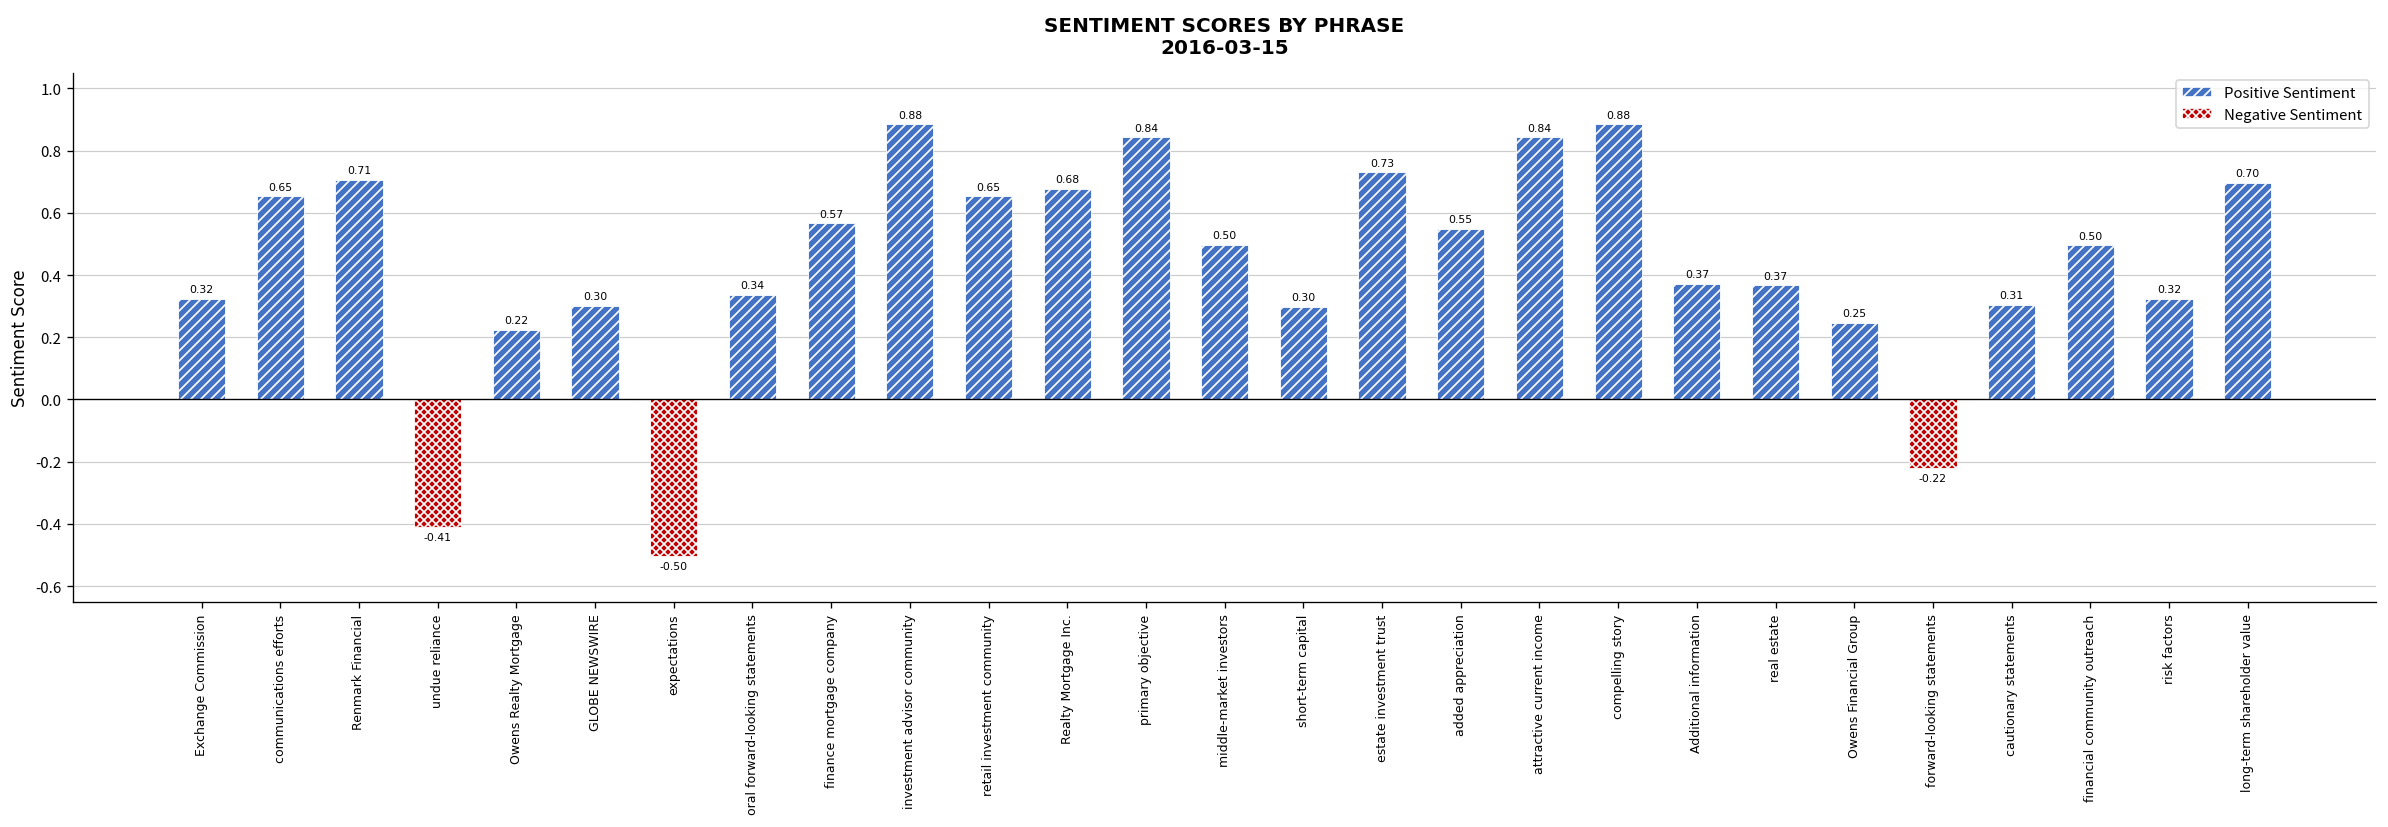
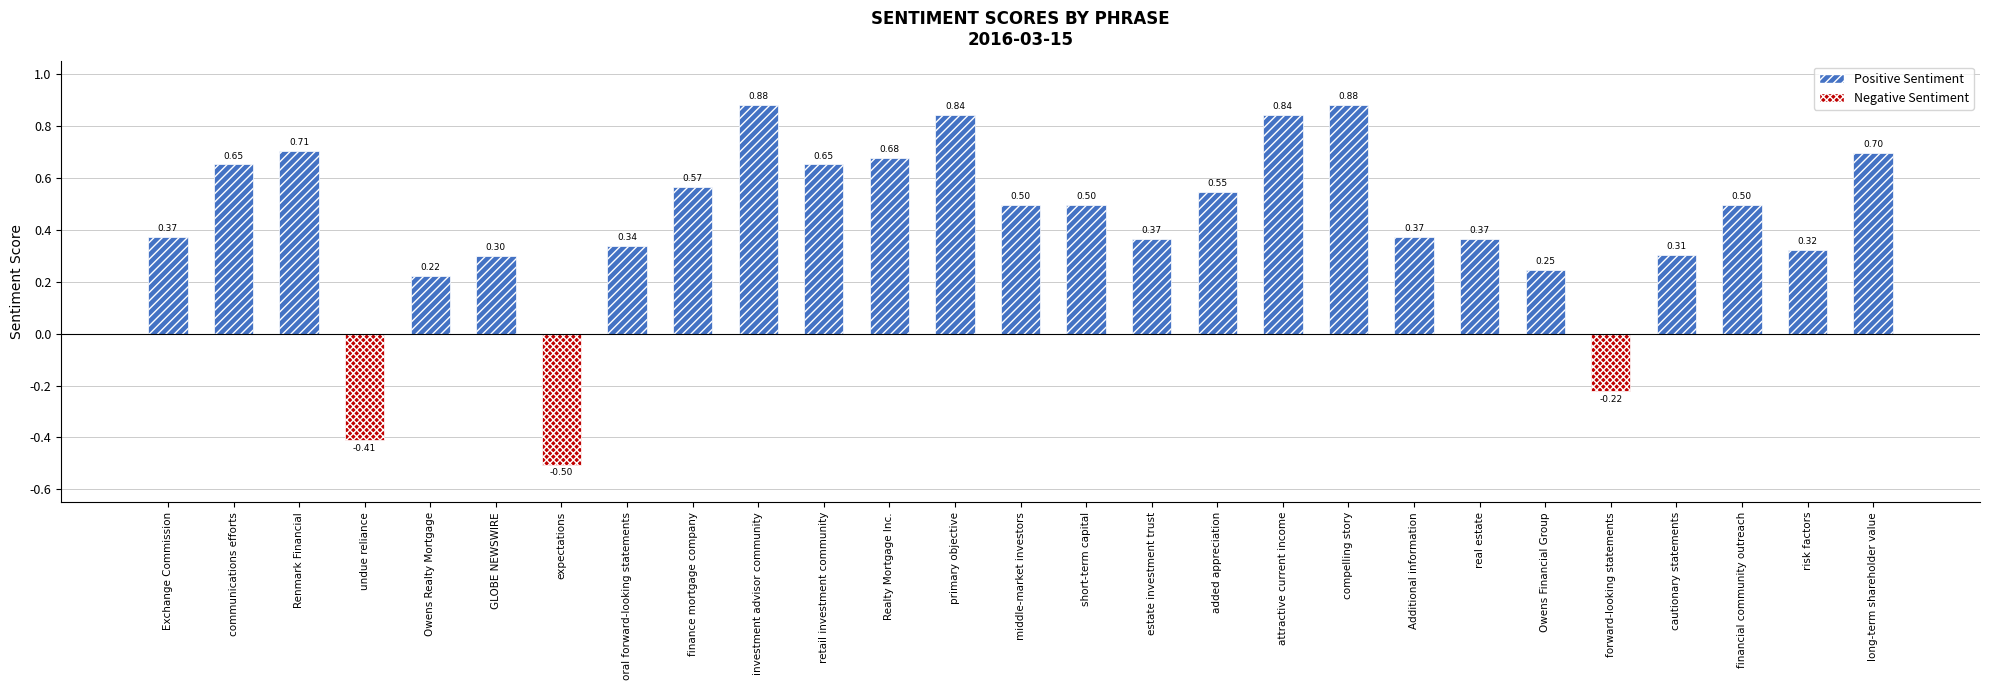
Exchange Commission: 0.32 -> 0.37
short-term capital: 0.30 -> 0.50
estate investment trust: 0.73 -> 0.37
